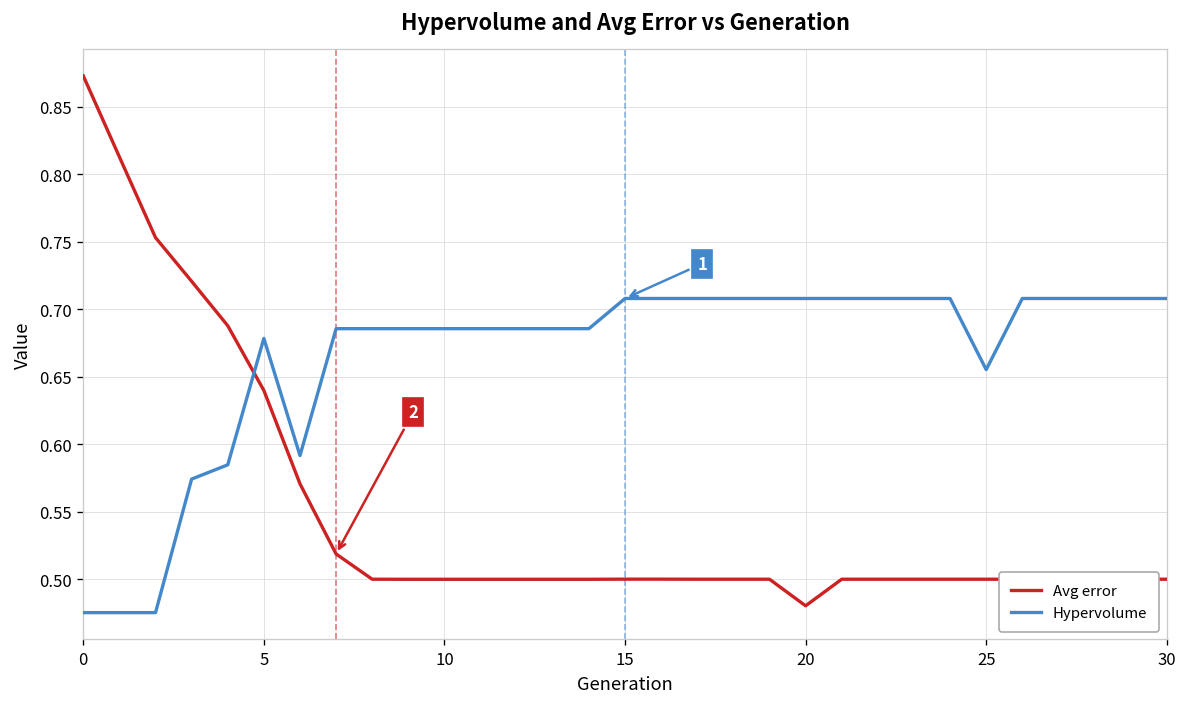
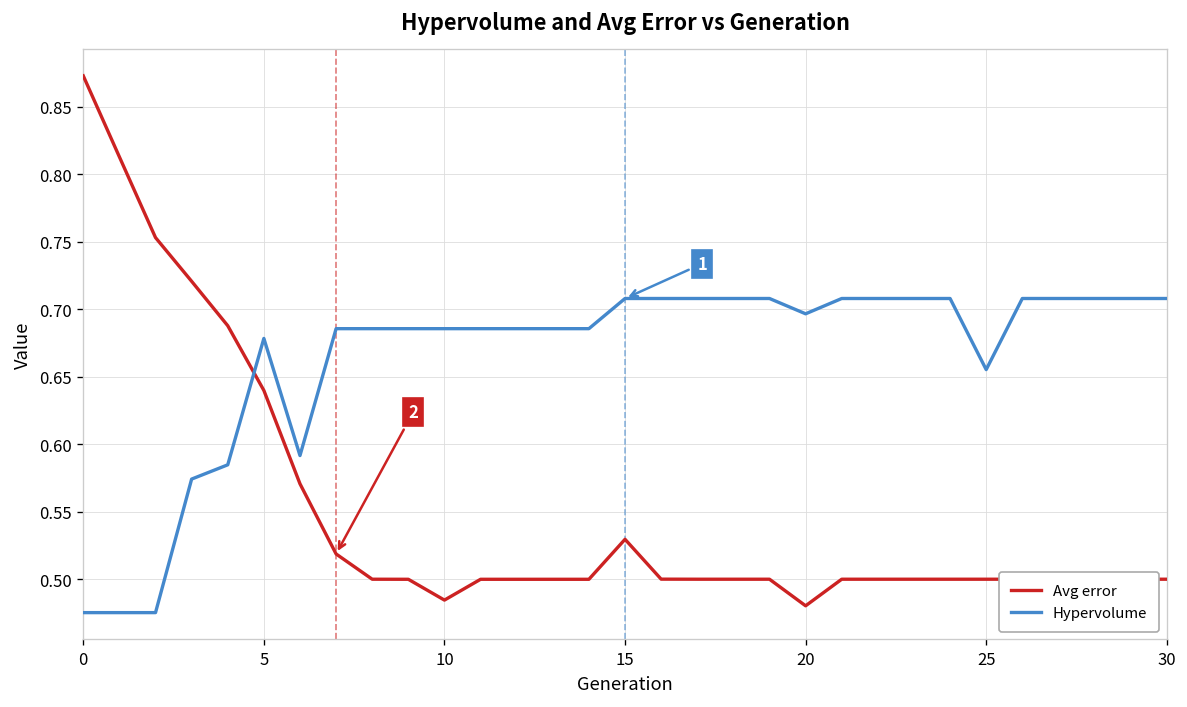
Avg error, 10: 0.500 -> 0.484
Avg error, 15: 0.500 -> 0.529
Hypervolume, 20: 0.708 -> 0.697
